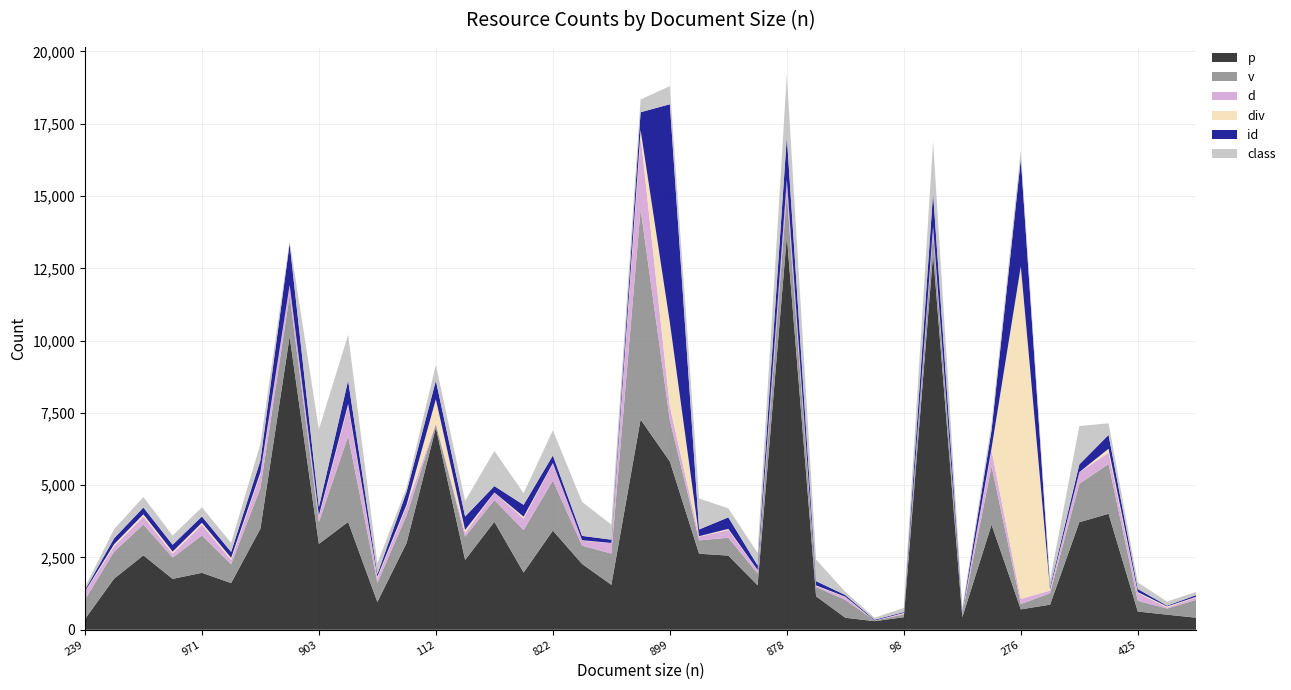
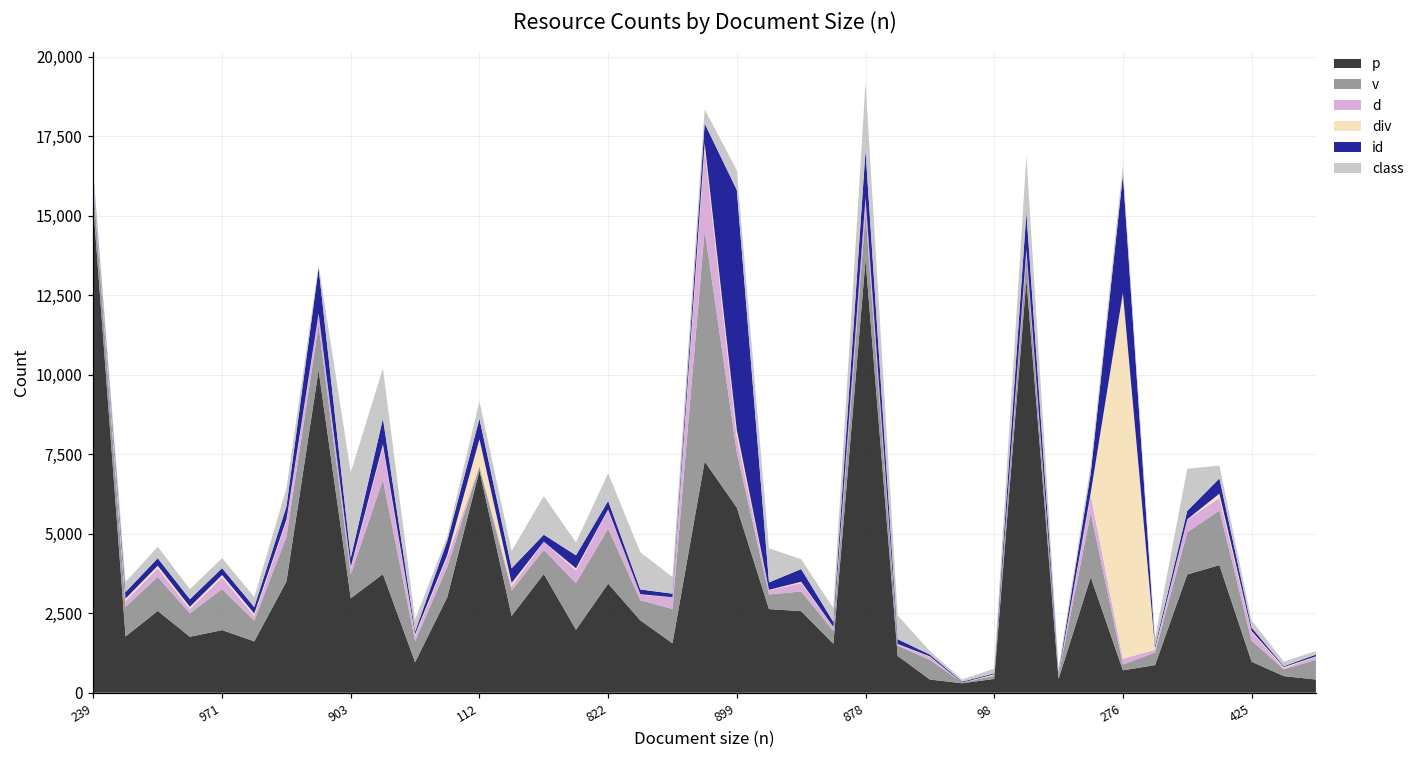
p, 239: 400 -> 15,300
v, 899: 1,400 -> 1,700
div, 899: 2,900 -> 200
p, 425: 600 -> 1,000
v, 425: 400 -> 700
